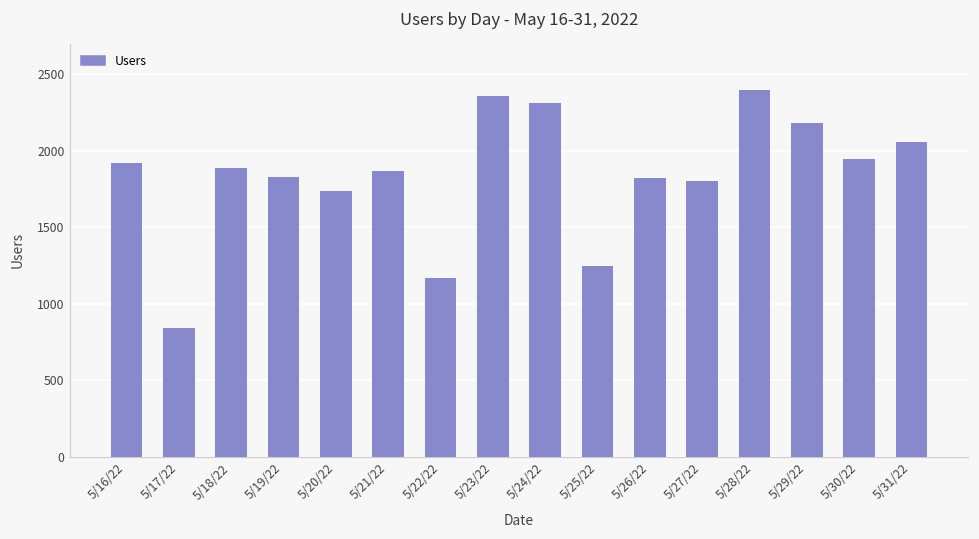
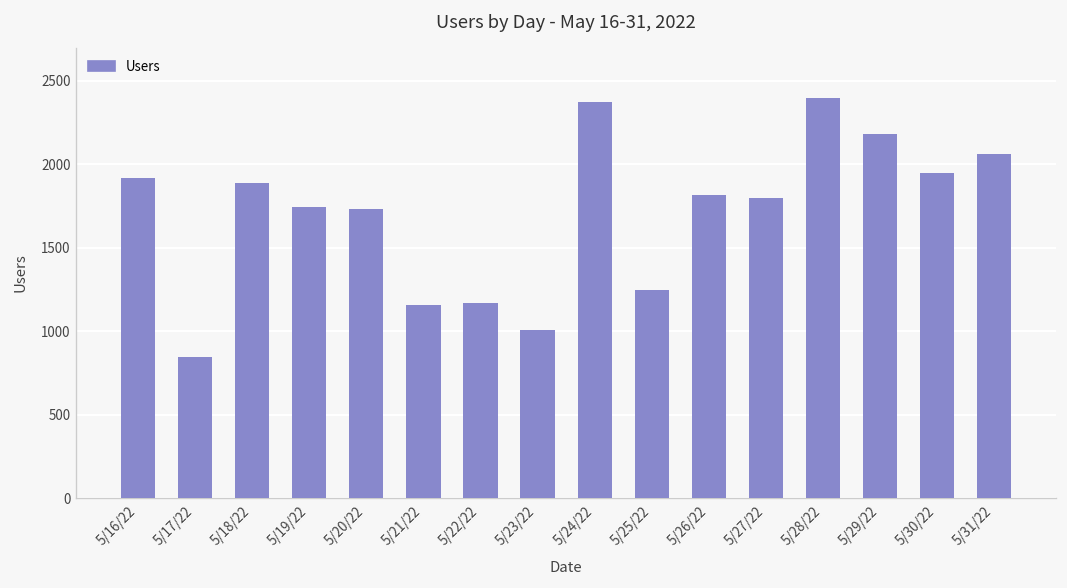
5/19/22: 1830 -> 1740
5/21/22: 1870 -> 1160
5/23/22: 2360 -> 1010
5/24/22: 2310 -> 2380
